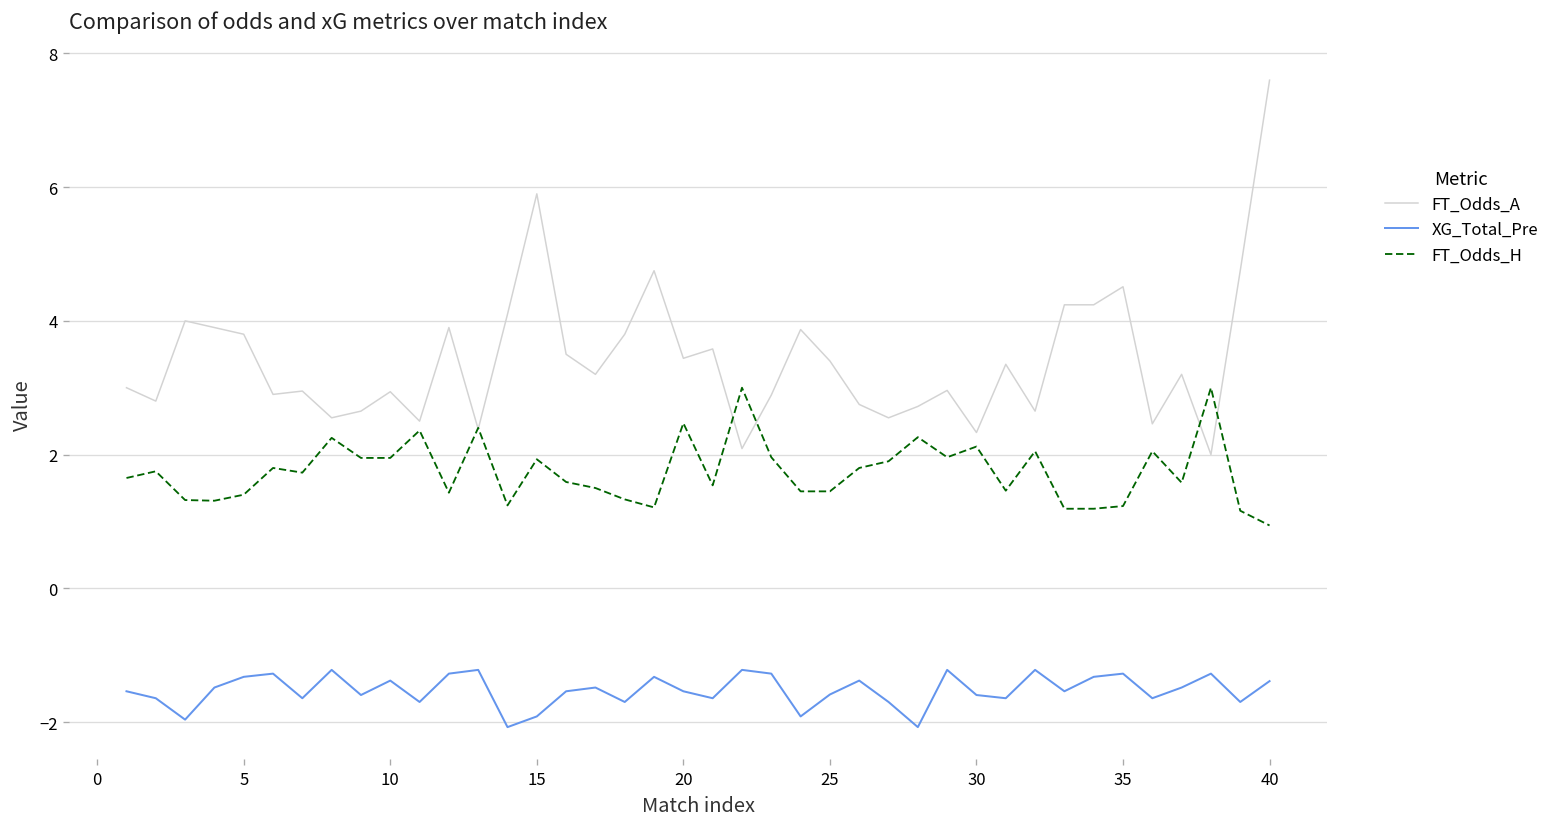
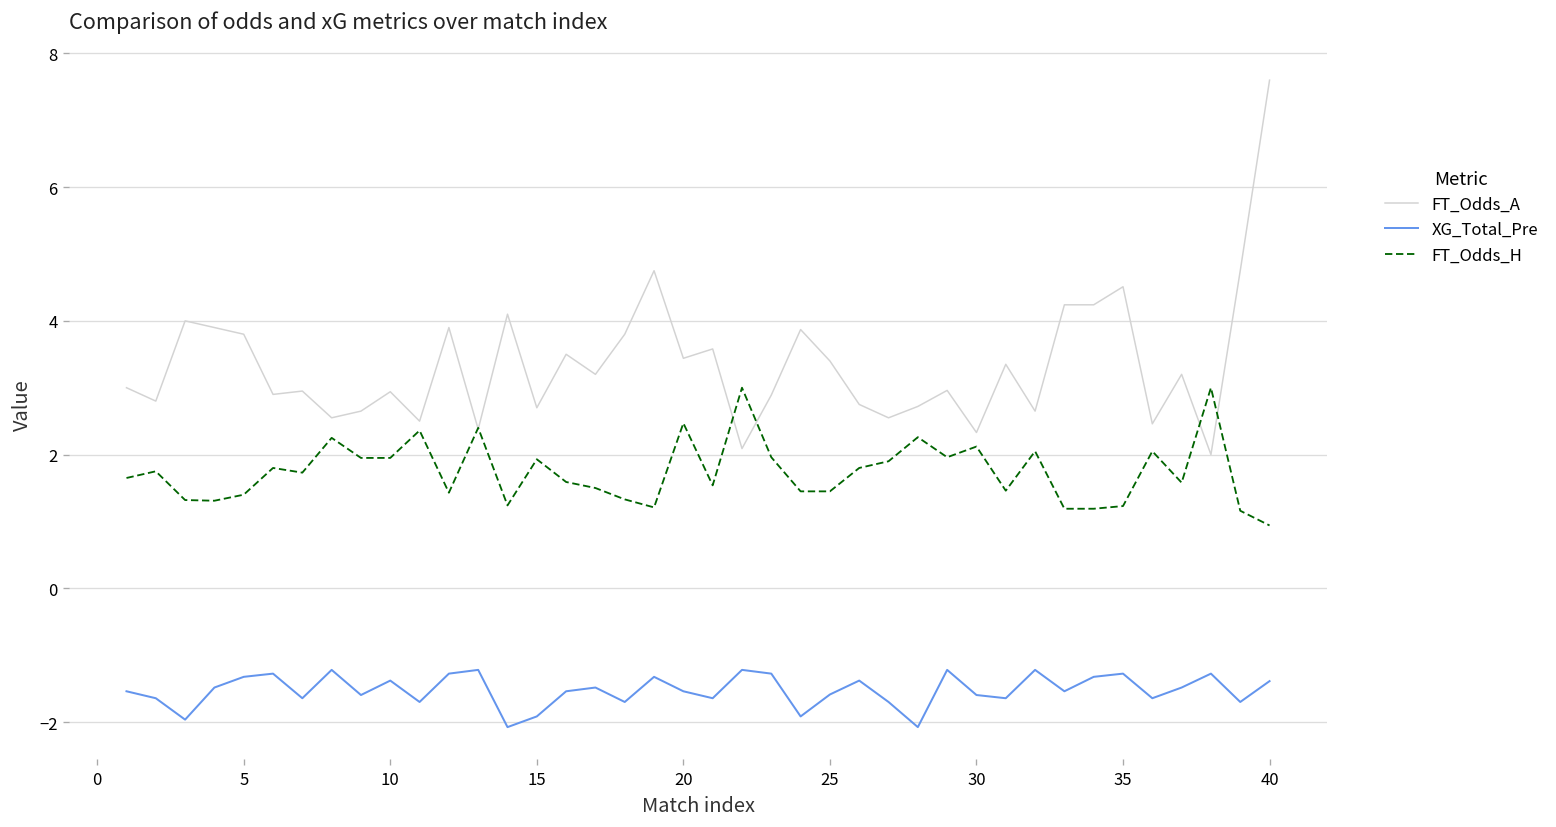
FT_Odds_A, 15: 5.9 -> 2.7
